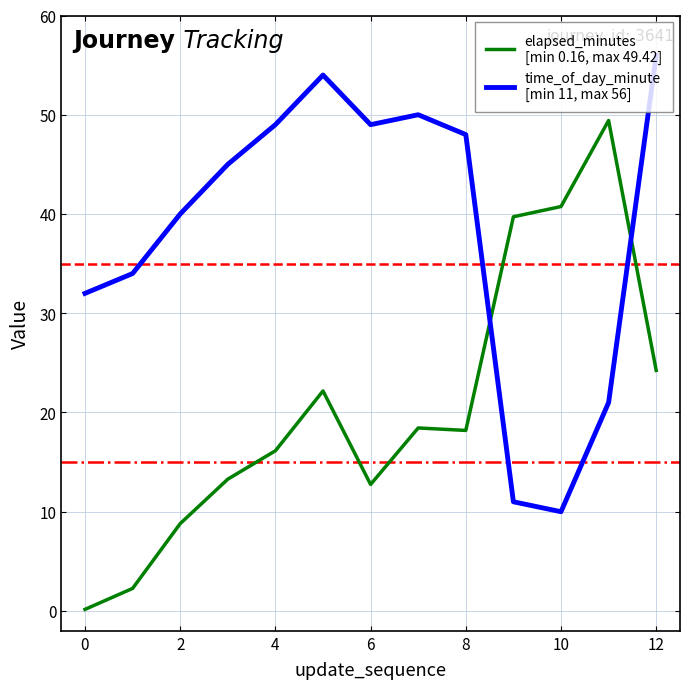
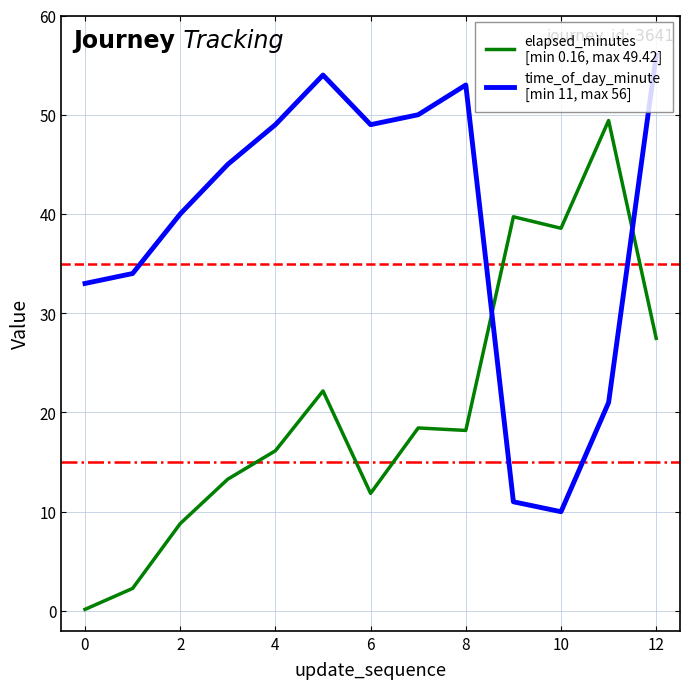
time_of_day_minute [min 11, max 56], 0: 32 -> 33
elapsed_minutes [min 0.16, max 49.42], 6: 13 -> 12
time_of_day_minute [min 11, max 56], 8: 48 -> 53
elapsed_minutes [min 0.16, max 49.42], 10: 41 -> 39
elapsed_minutes [min 0.16, max 49.42], 12: 24 -> 27
